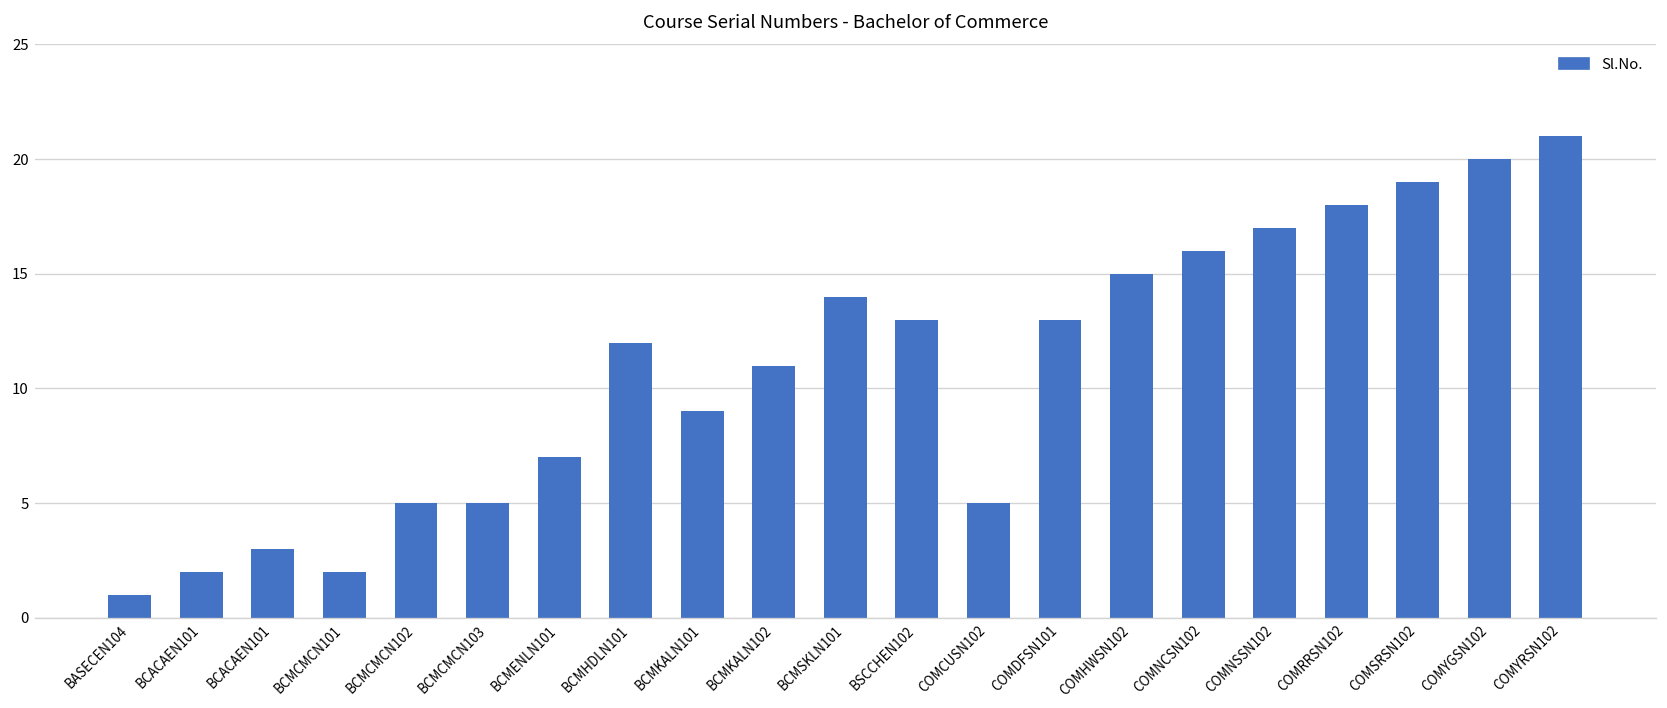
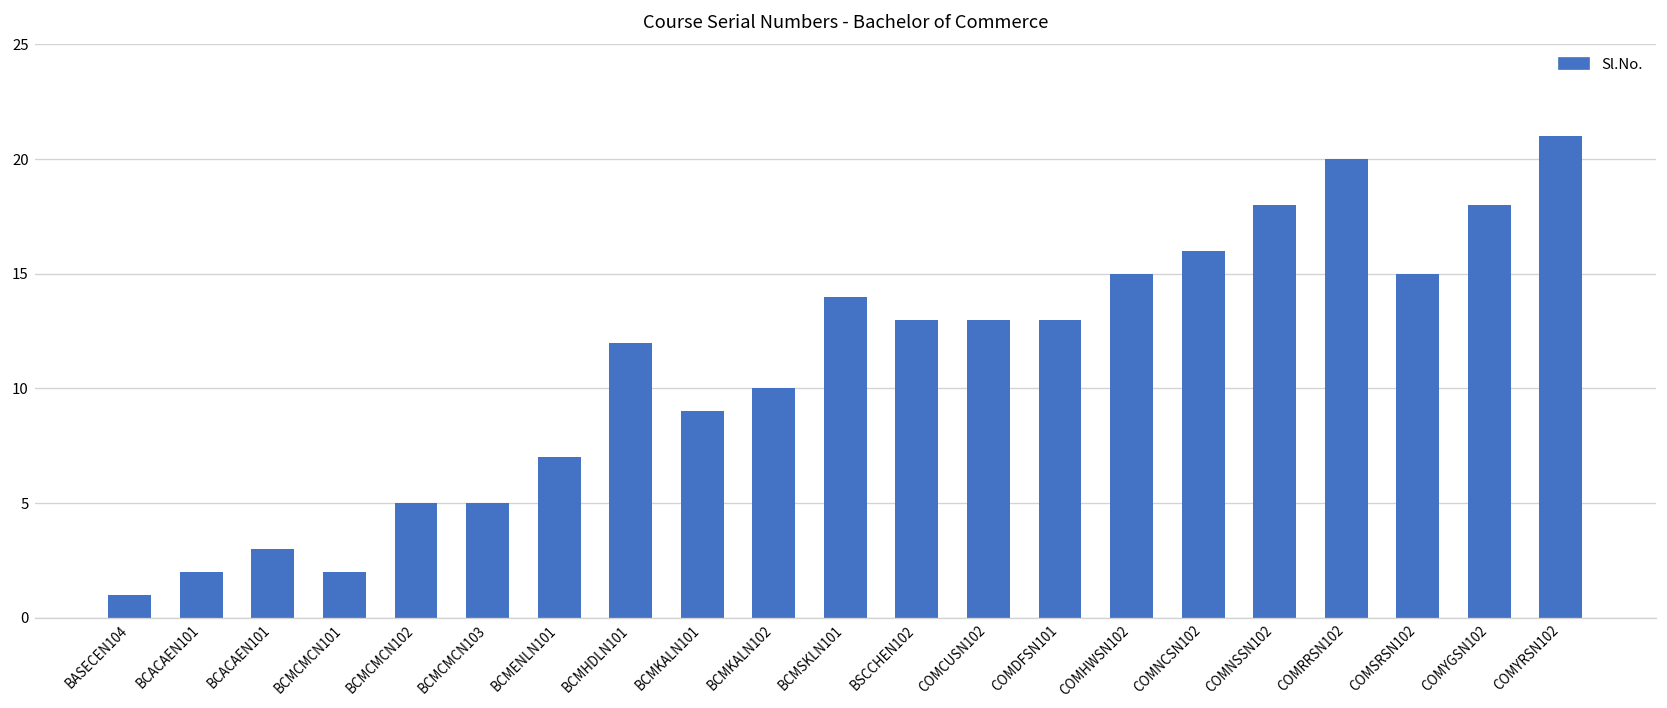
BCMKALN102: 11 -> 10
COMCUSN102: 5 -> 13
COMNSSN102: 17 -> 18
COMRRSN102: 18 -> 20
COMSRSN102: 19 -> 15
COMYGSN102: 20 -> 18
